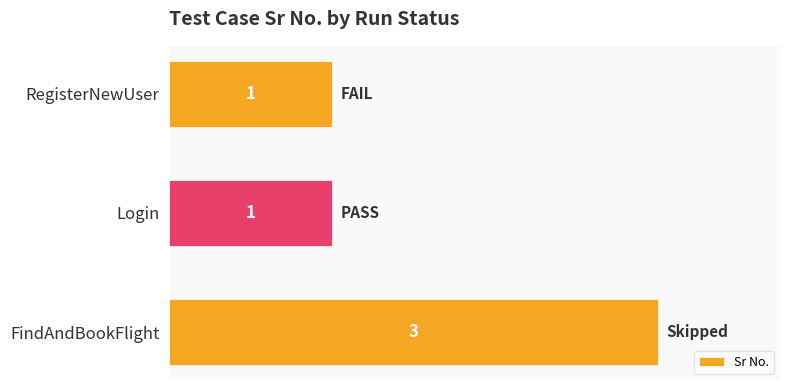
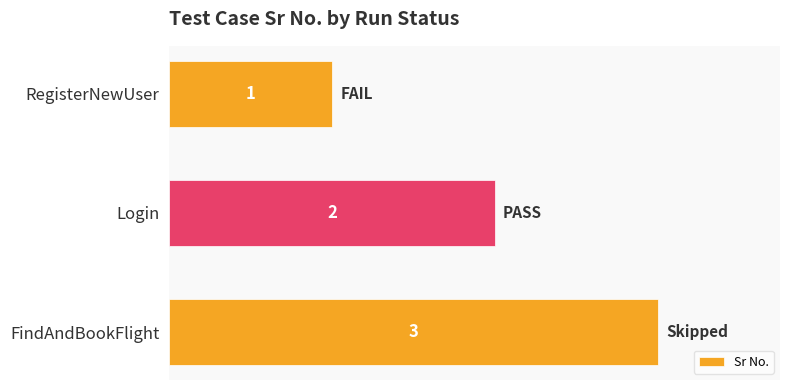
Login: 1 -> 2
